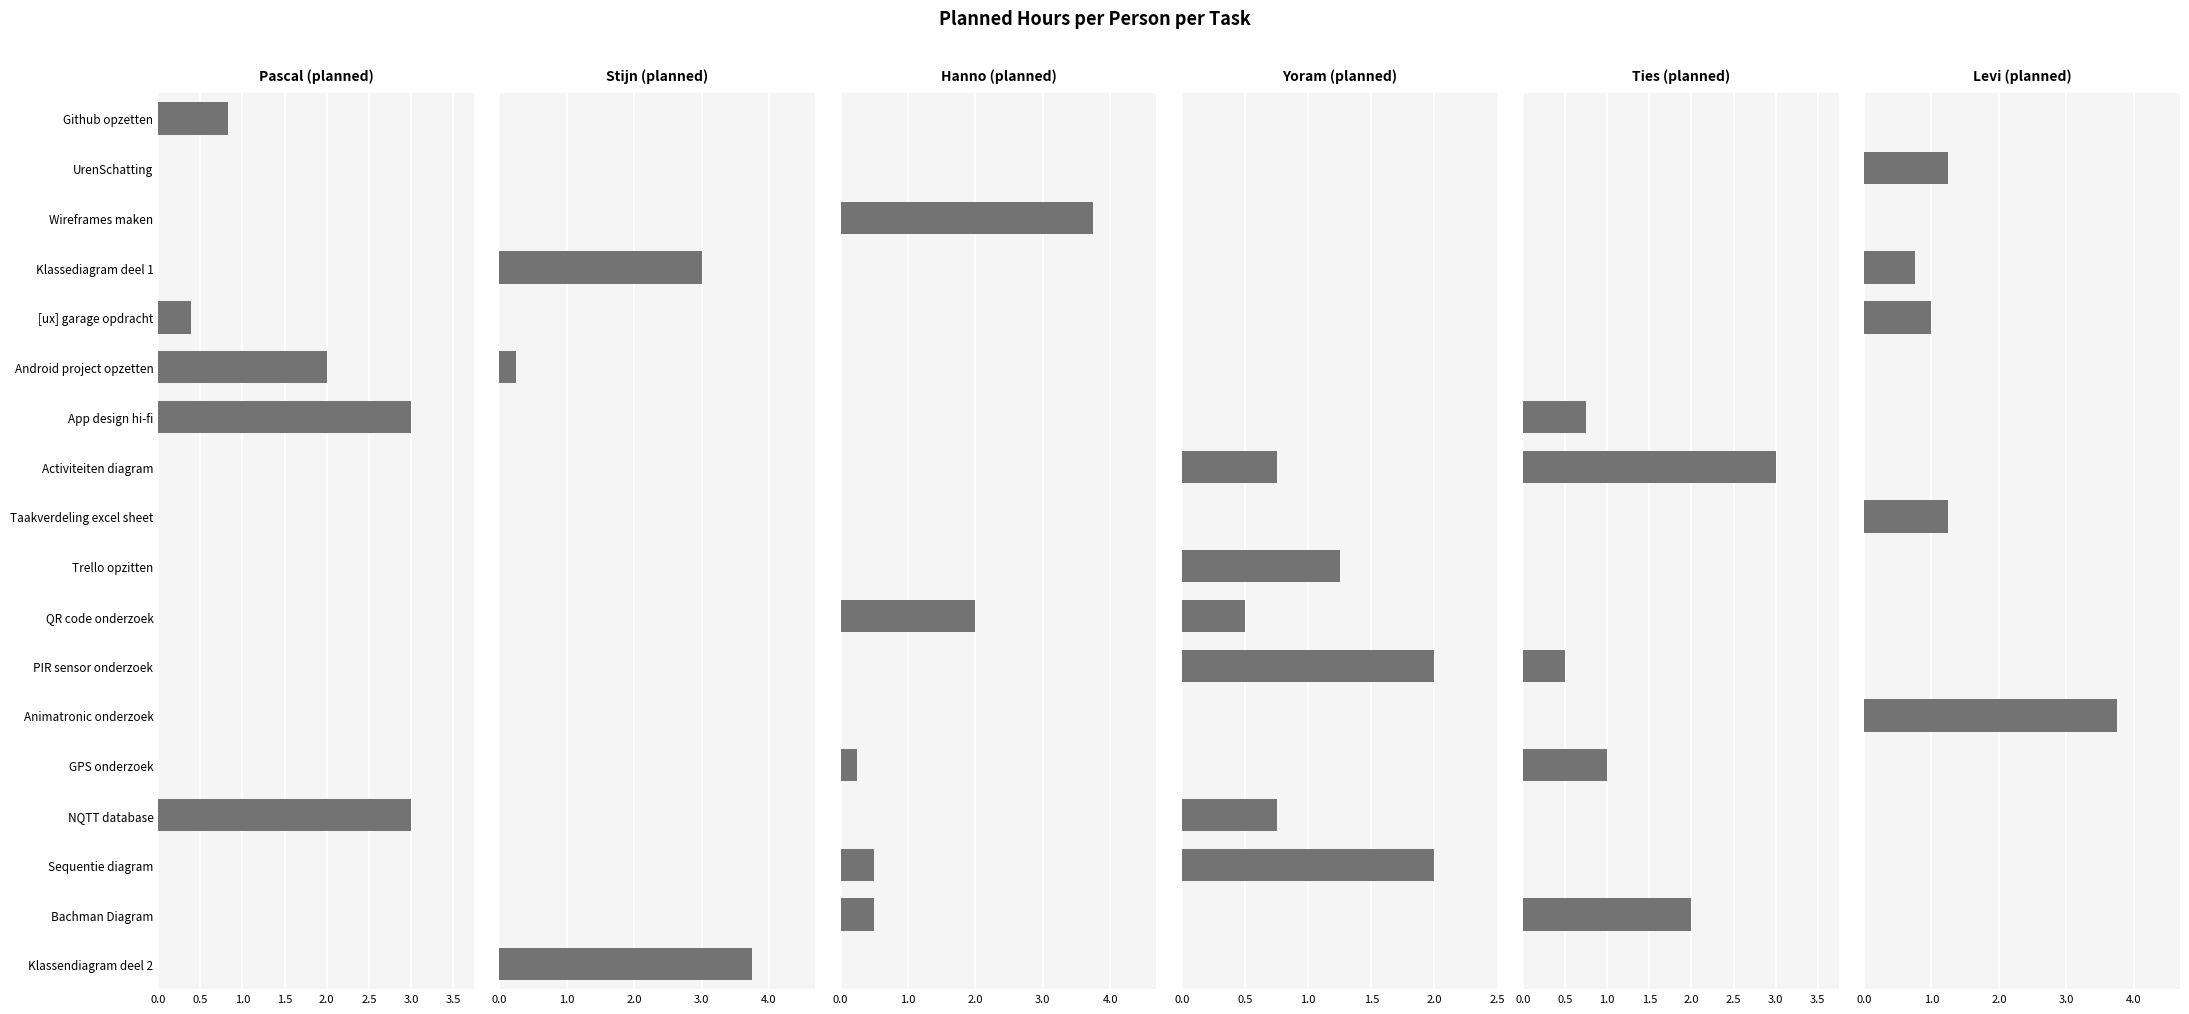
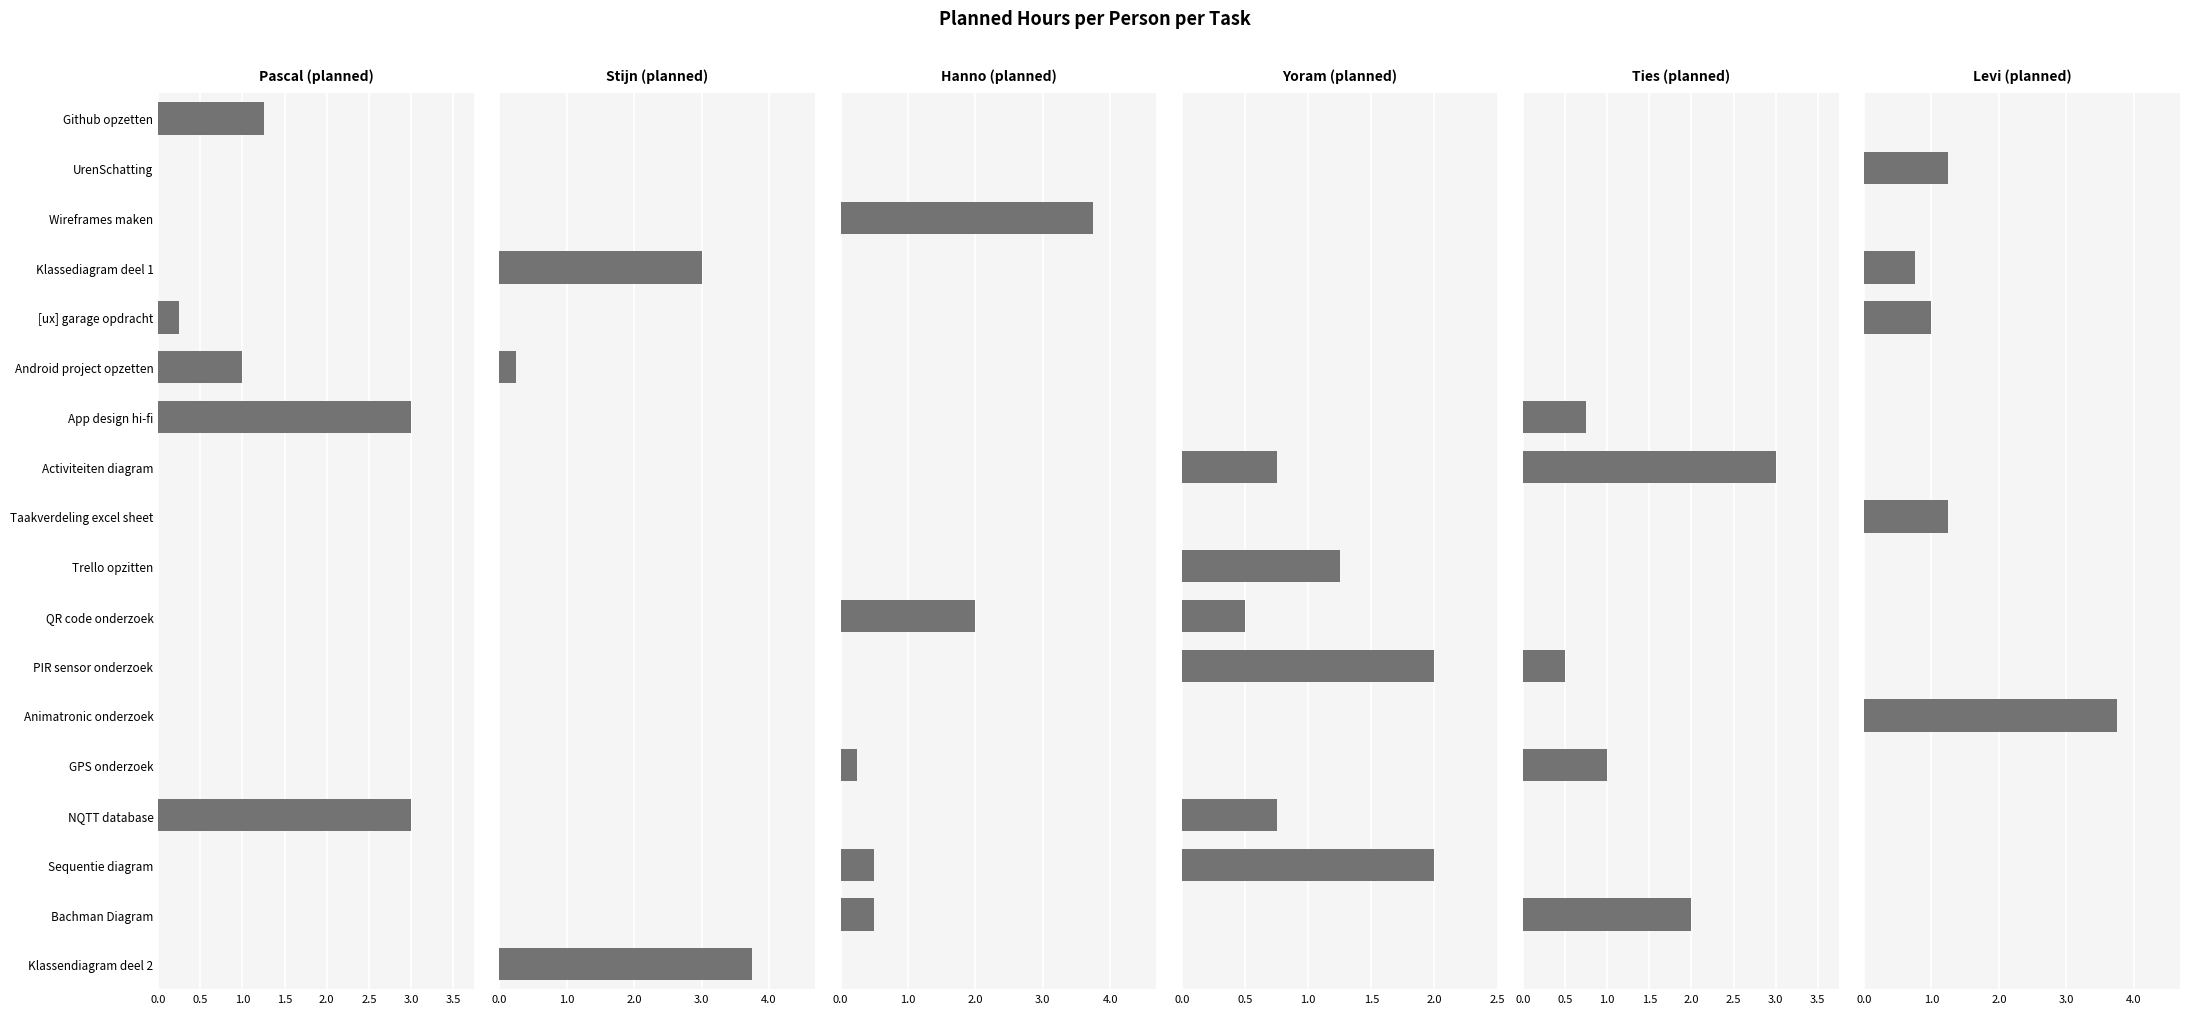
Pascal (planned), Github opzetten: 0.8 -> 1.3
Pascal (planned), [ux] garage opdracht: 0.4 -> 0.3
Pascal (planned), Android project opzetten: 2 -> 1
